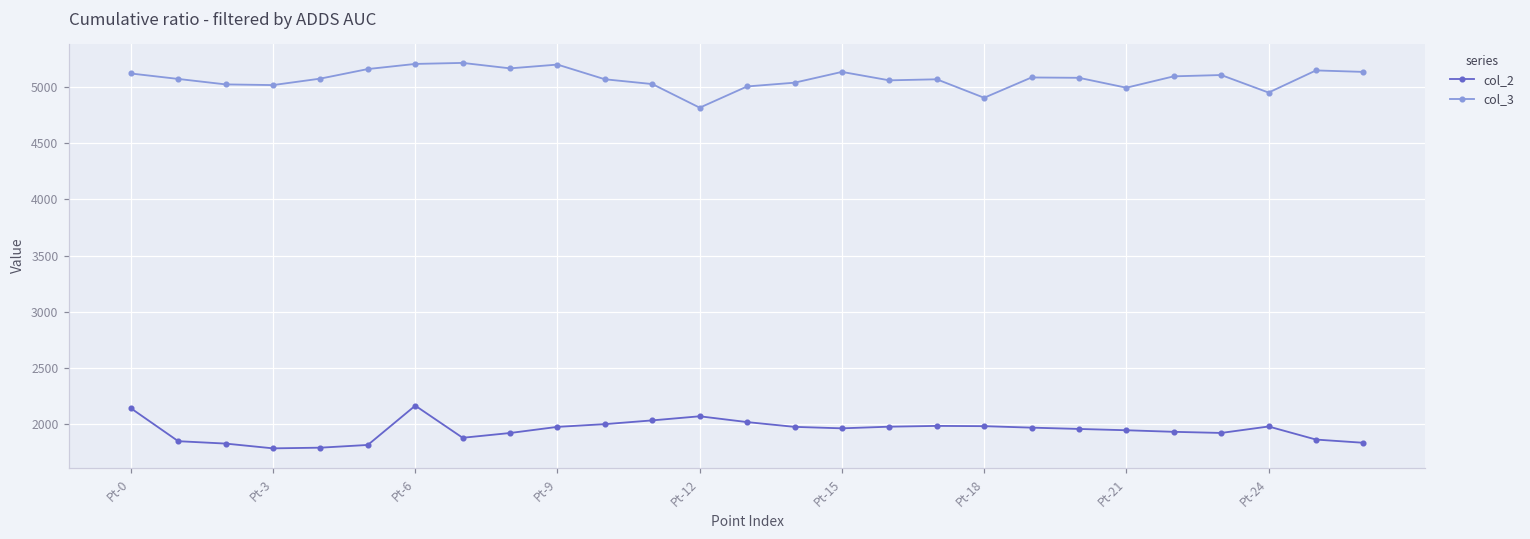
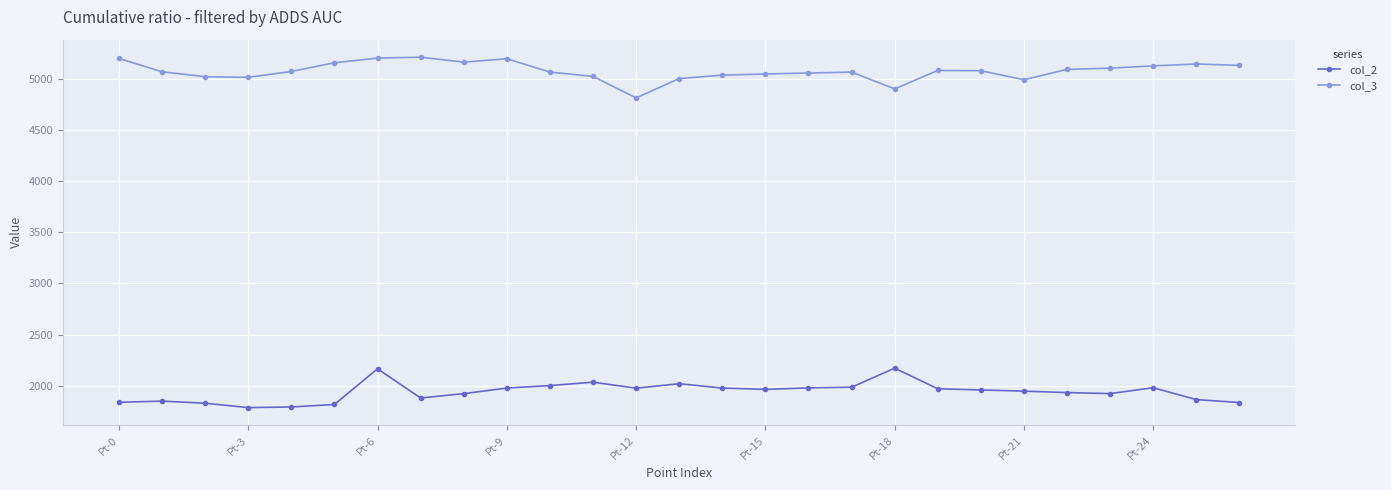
col_2, Pt-0: 2140 -> 1840
col_3, Pt-0: 5120 -> 5200
col_2, Pt-12: 2070 -> 1980
col_3, Pt-15: 5130 -> 5050
col_2, Pt-18: 1980 -> 2170
col_3, Pt-24: 4950 -> 5130
